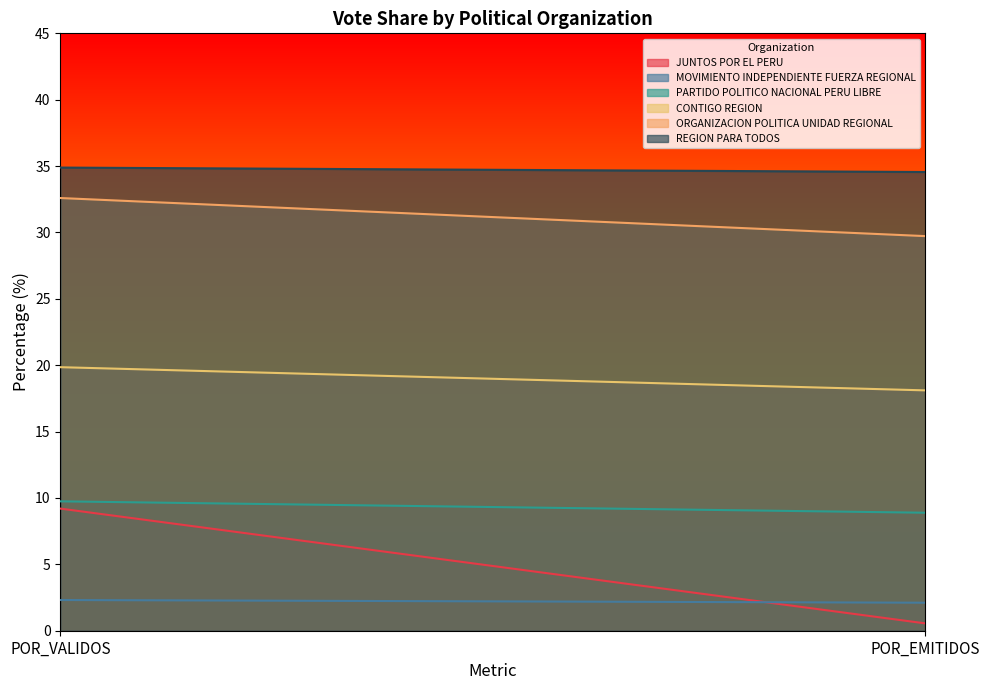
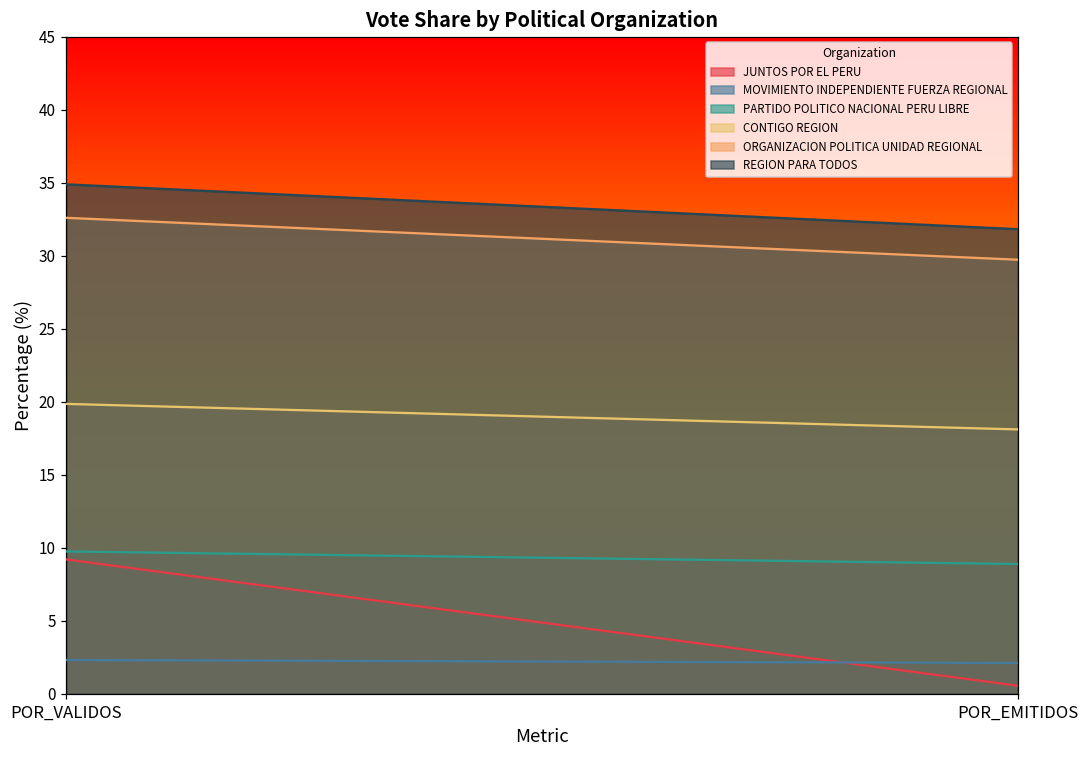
REGION PARA TODOS, POR_EMITIDOS: 34.6 -> 31.8
